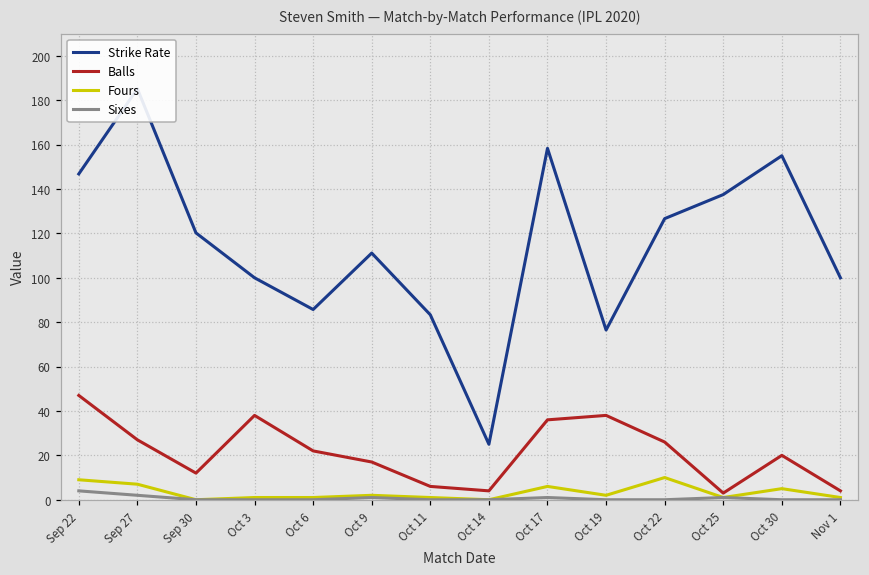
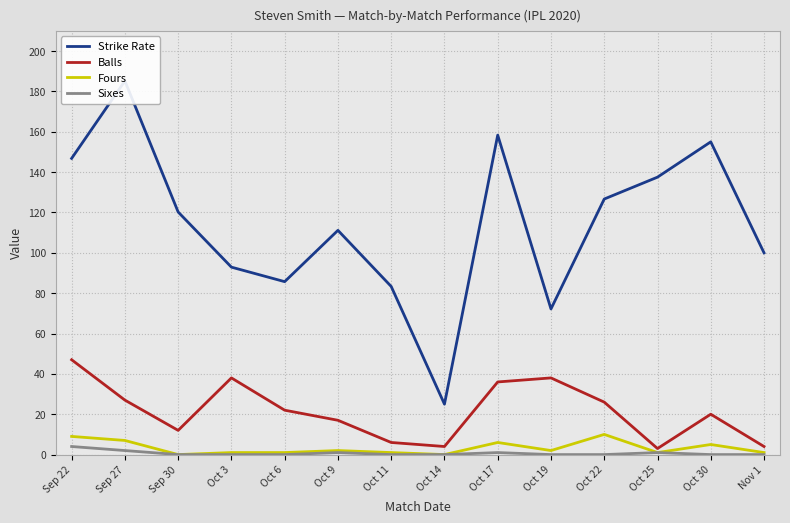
Strike Rate, Oct 3: 100 -> 93
Strike Rate, Oct 19: 76 -> 72
